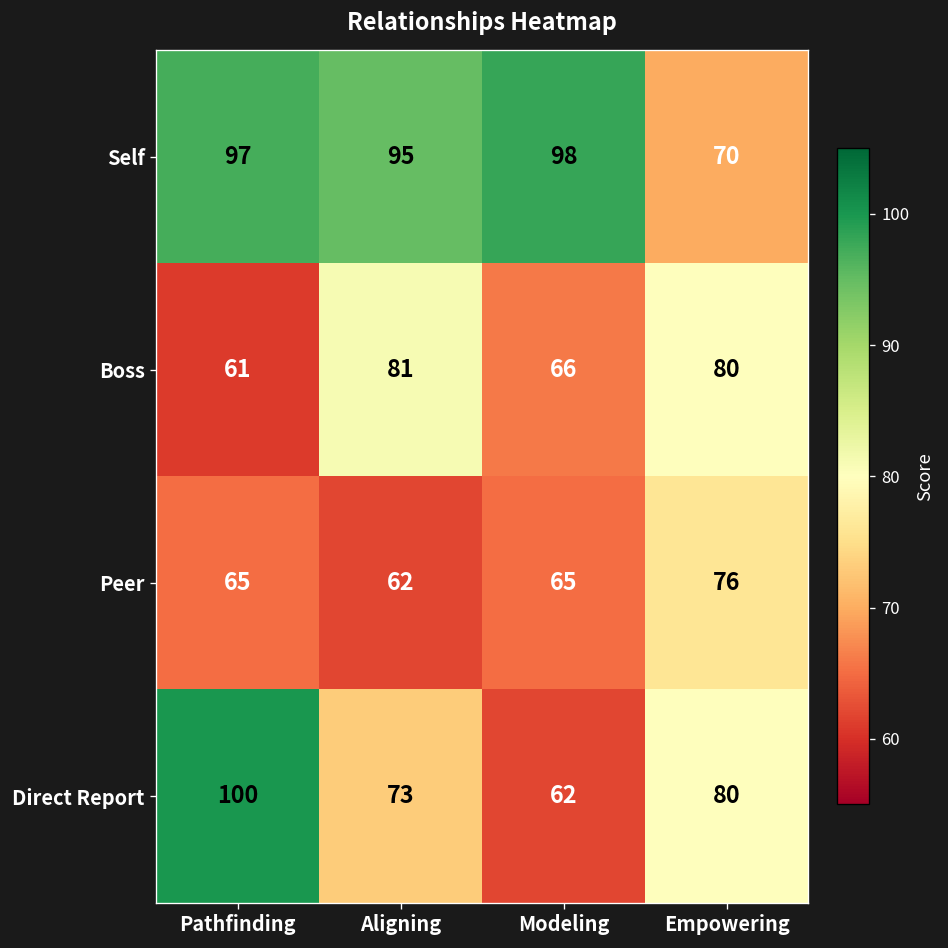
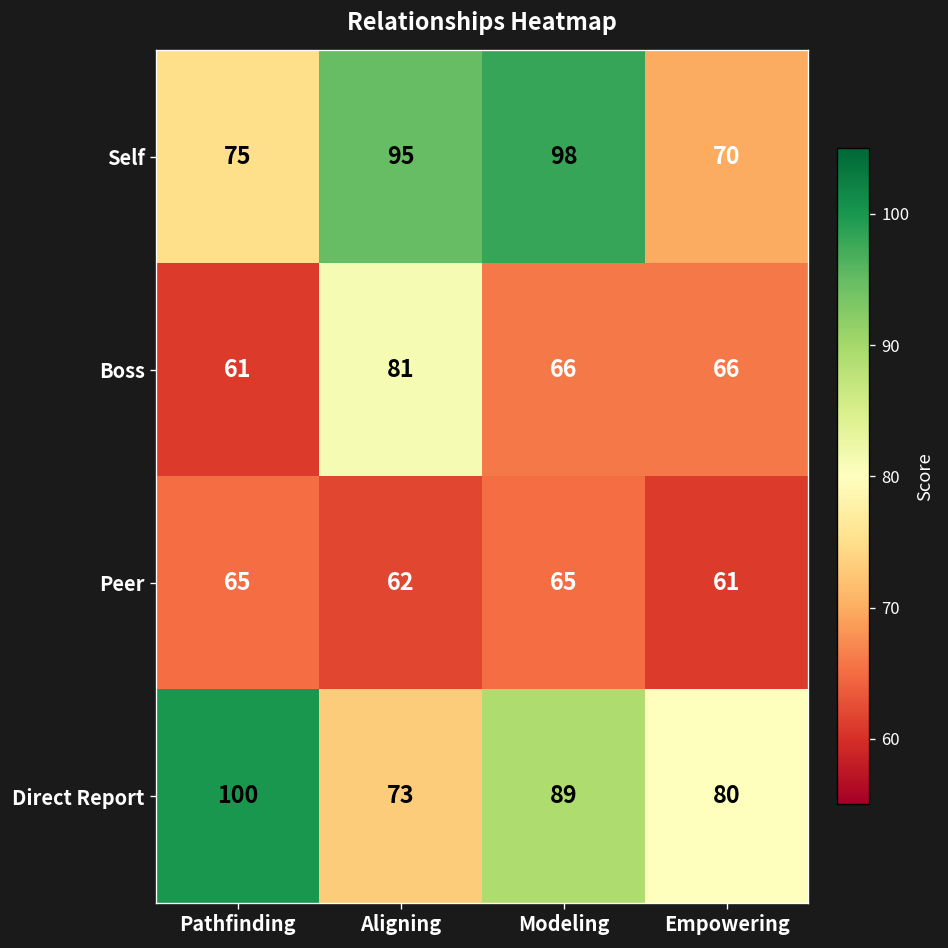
Self, Pathfinding: 97 -> 75
Boss, Empowering: 80 -> 66
Peer, Empowering: 76 -> 61
Direct Report, Modeling: 62 -> 89
